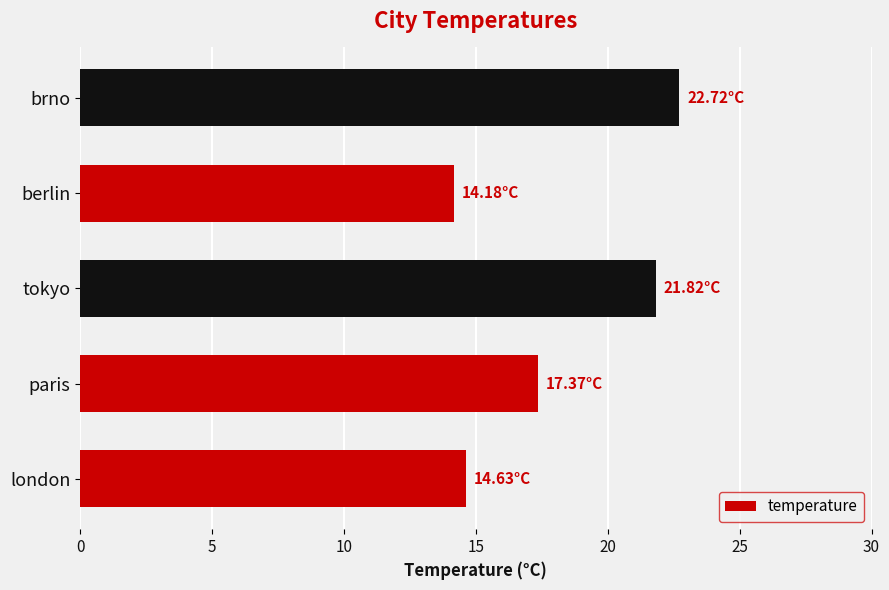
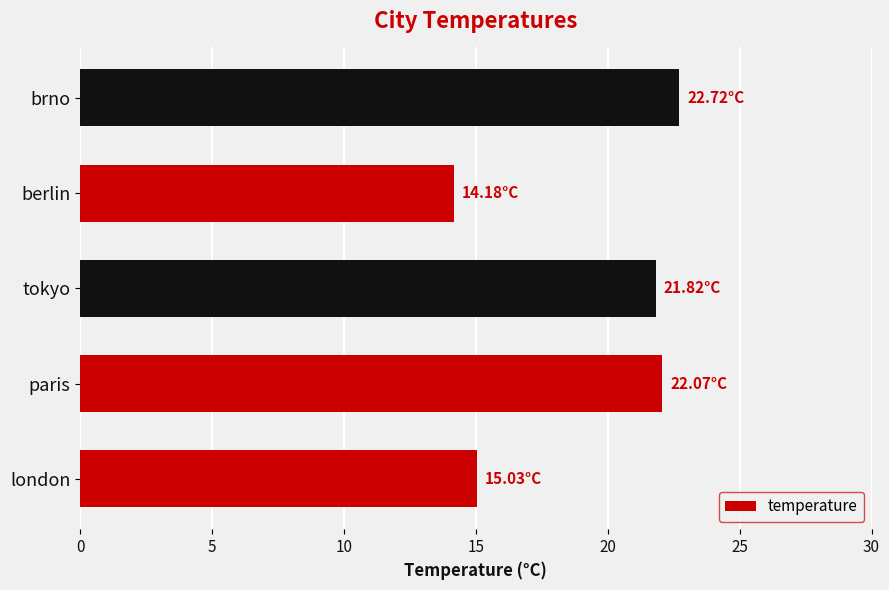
paris: 17.37°C -> 22.07°C
london: 14.63°C -> 15.03°C
